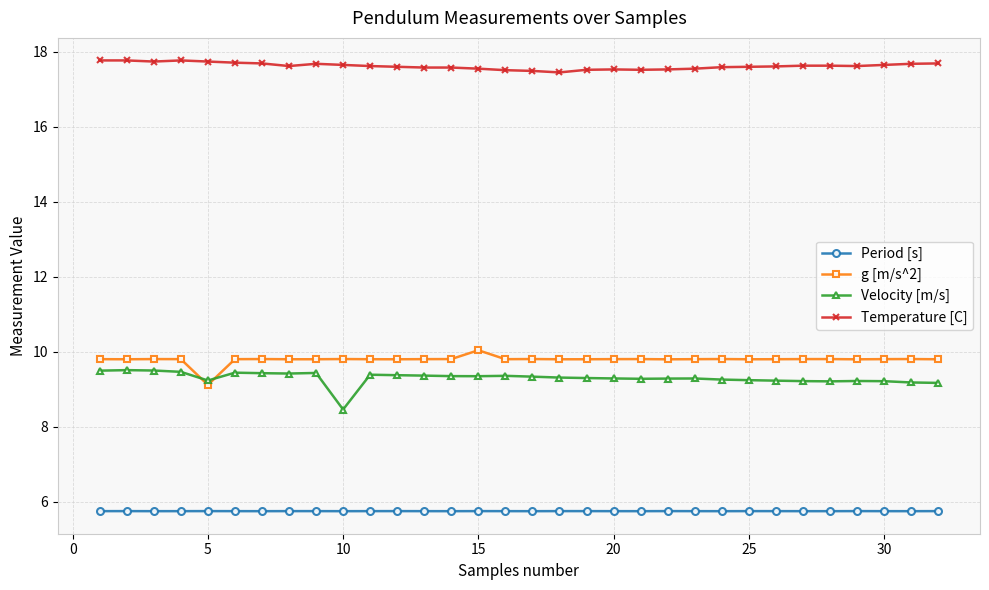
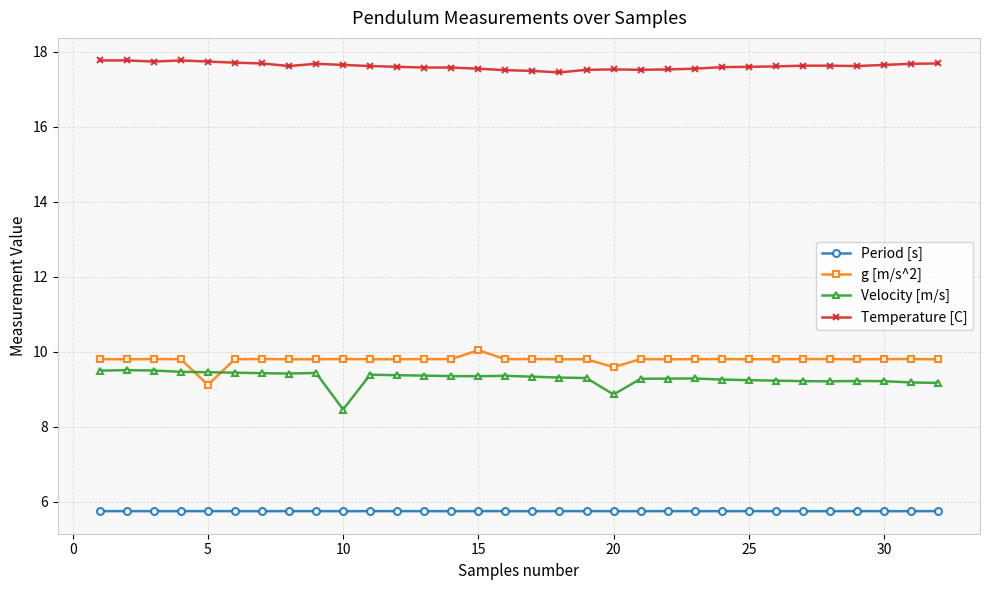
Velocity [m/s], 5: 9.2 -> 9.5
g [m/s^2], 20: 9.8 -> 9.6
Velocity [m/s], 20: 9.3 -> 8.9
